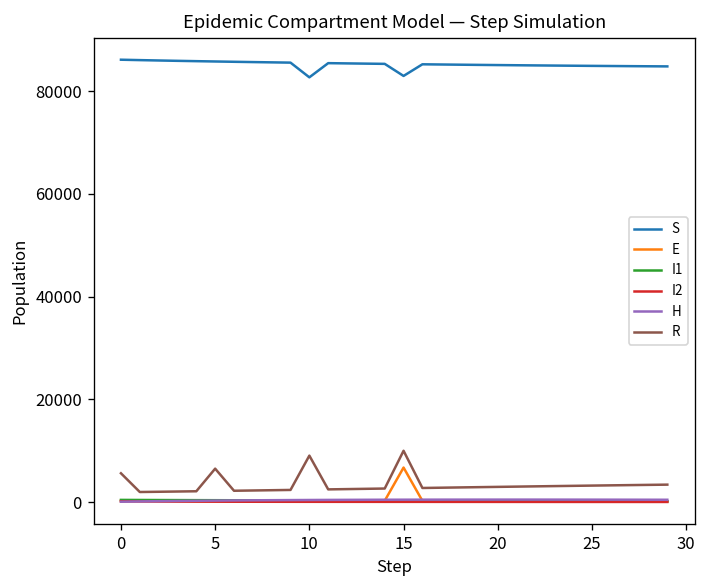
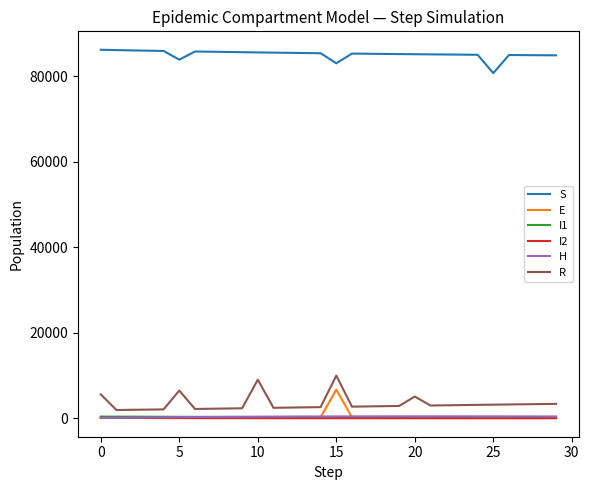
S, 5: 86000 -> 84000
S, 10: 83000 -> 86000
R, 20: 3000 -> 5000
S, 25: 85000 -> 81000
